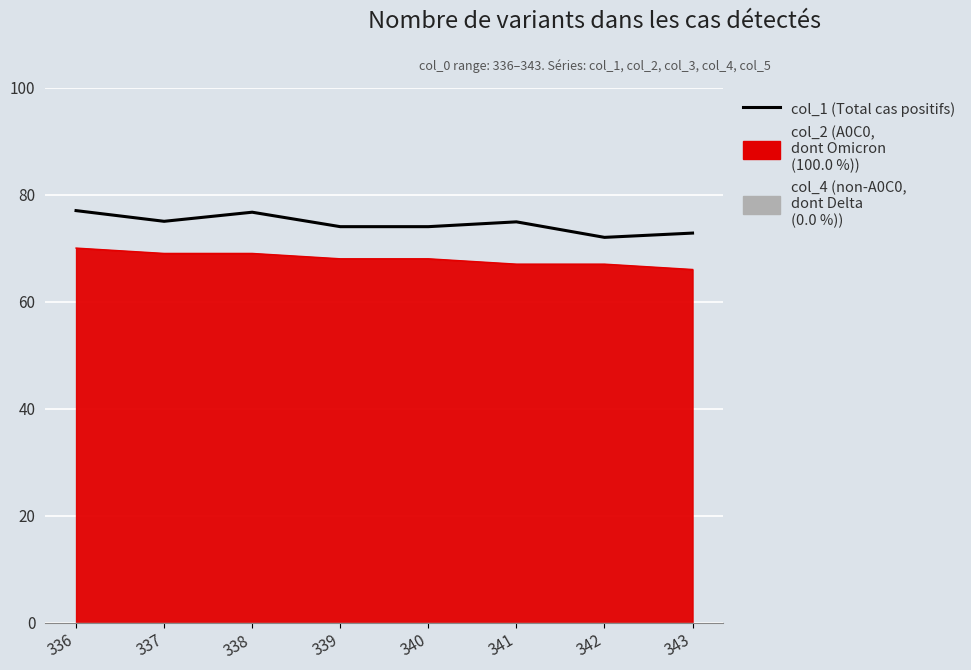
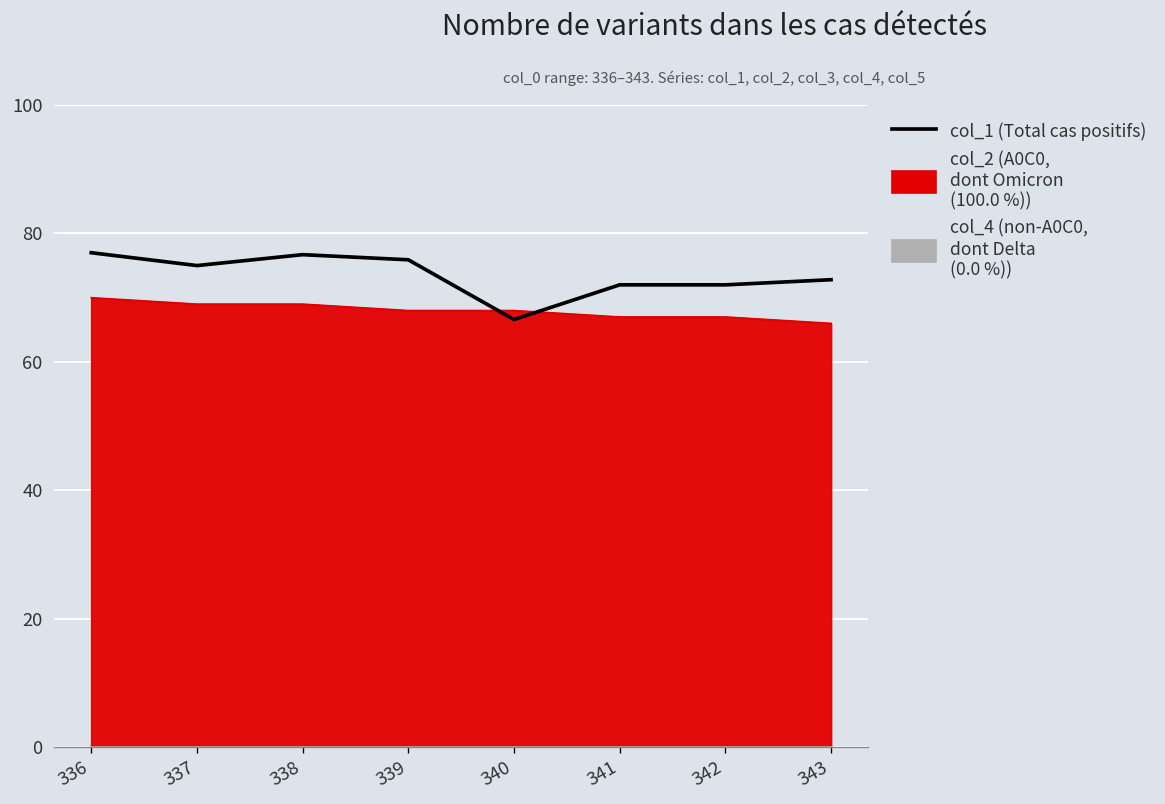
col_1 (Total cas positifs), 339: 74 -> 76
col_1 (Total cas positifs), 340: 74 -> 67
col_1 (Total cas positifs), 341: 75 -> 72
